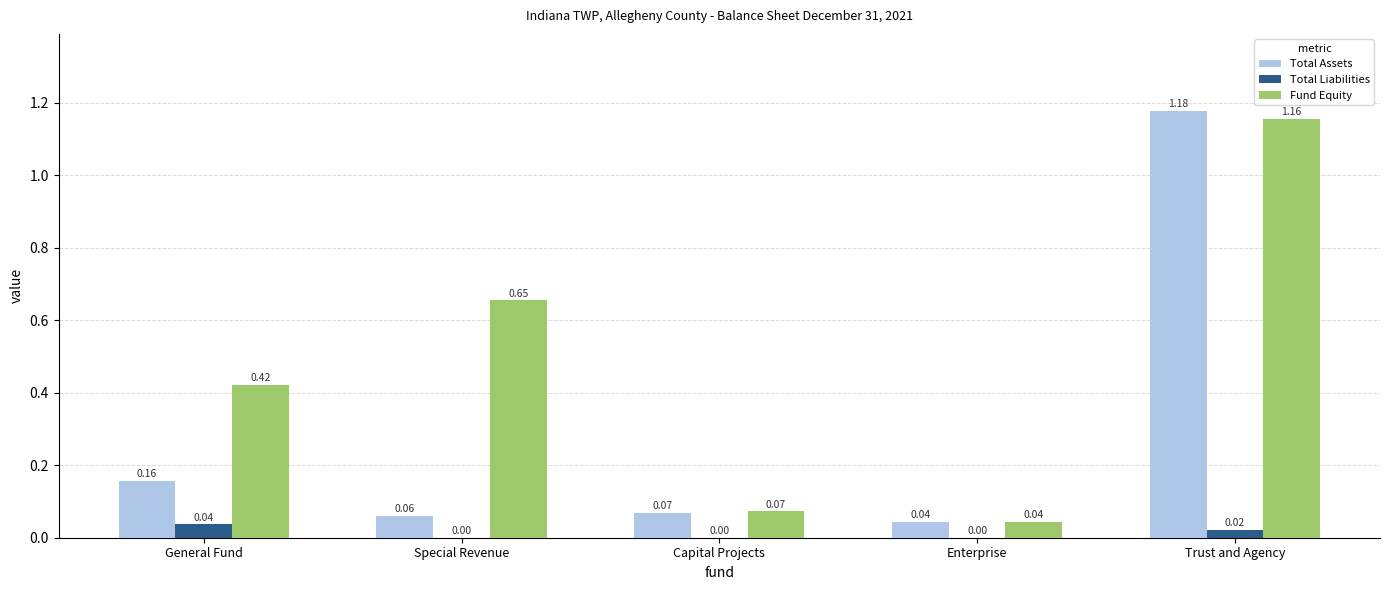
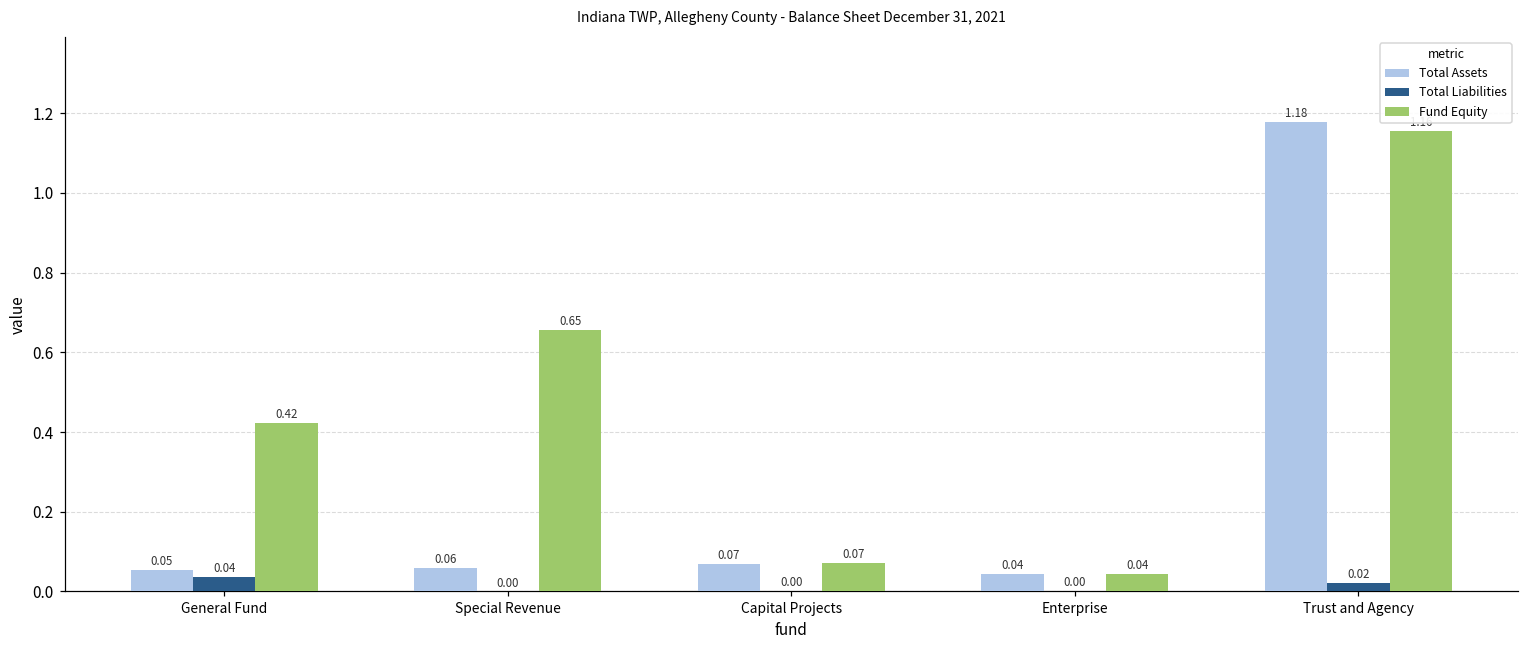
Total Assets, General Fund: 0.16 -> 0.05
